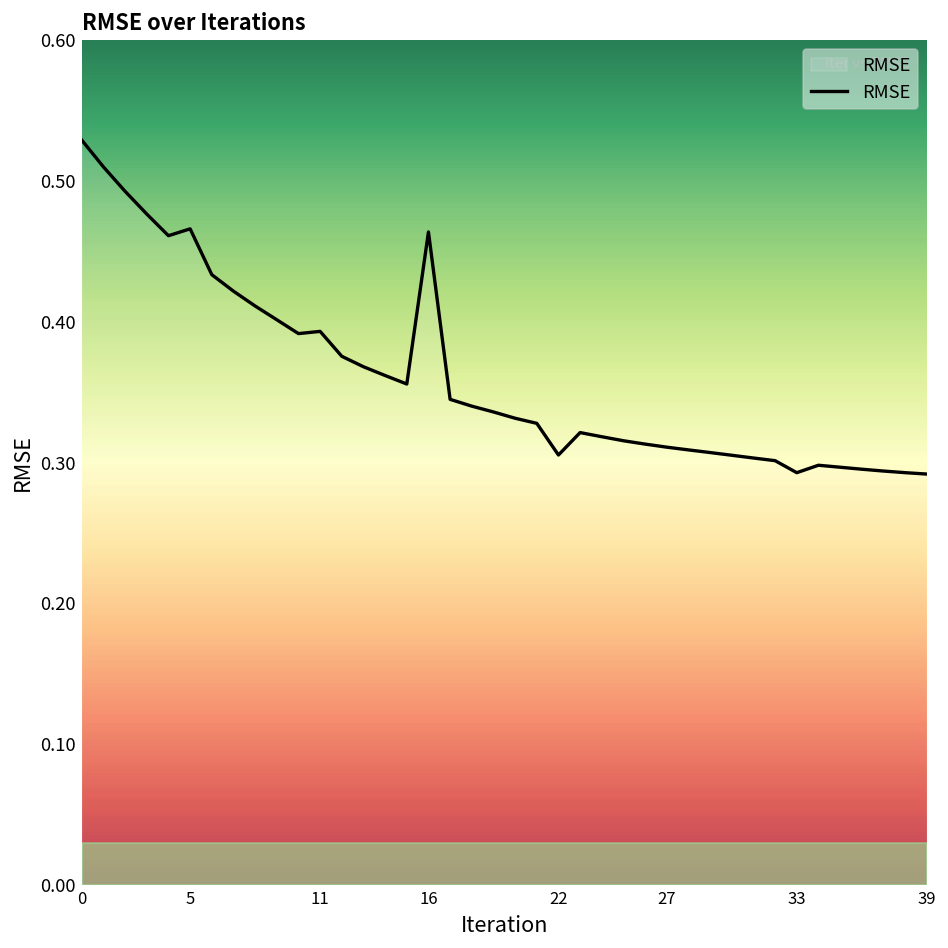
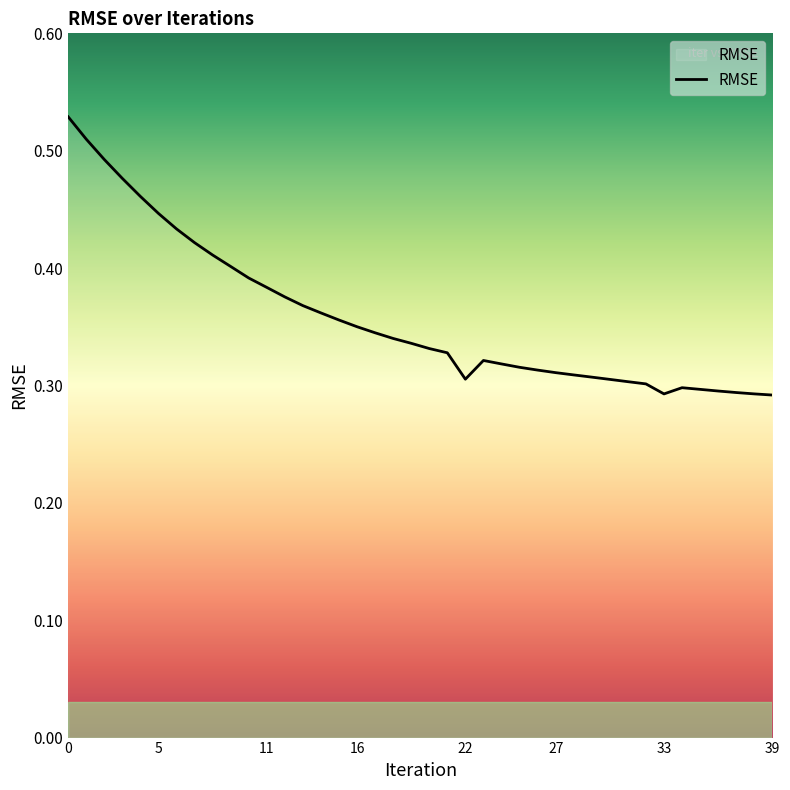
5: 0.466 -> 0.447
11: 0.393 -> 0.384
16: 0.464 -> 0.350
